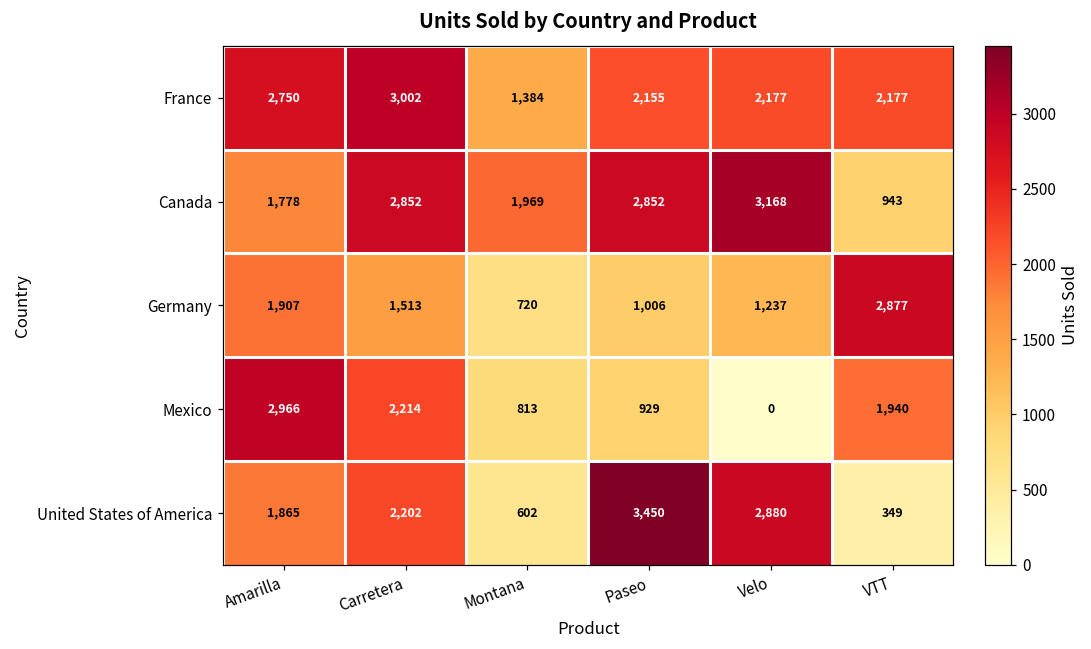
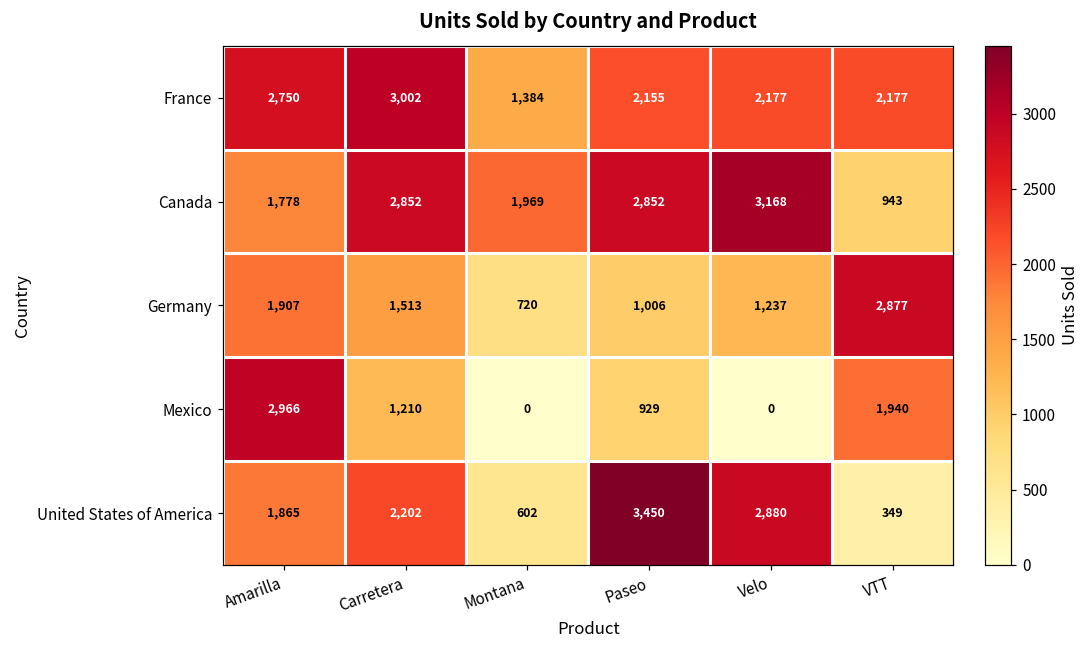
Mexico, Carretera: 2,214 -> 1,210
Mexico, Montana: 813 -> 0
